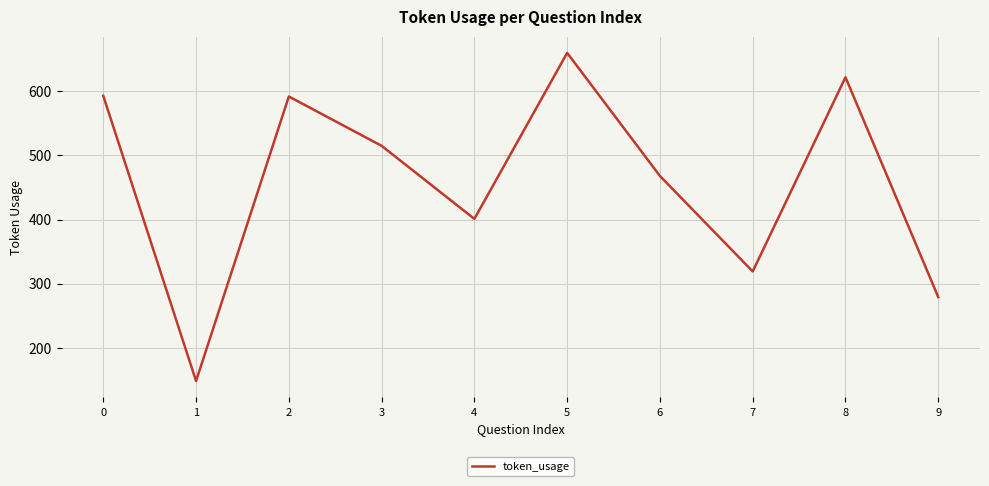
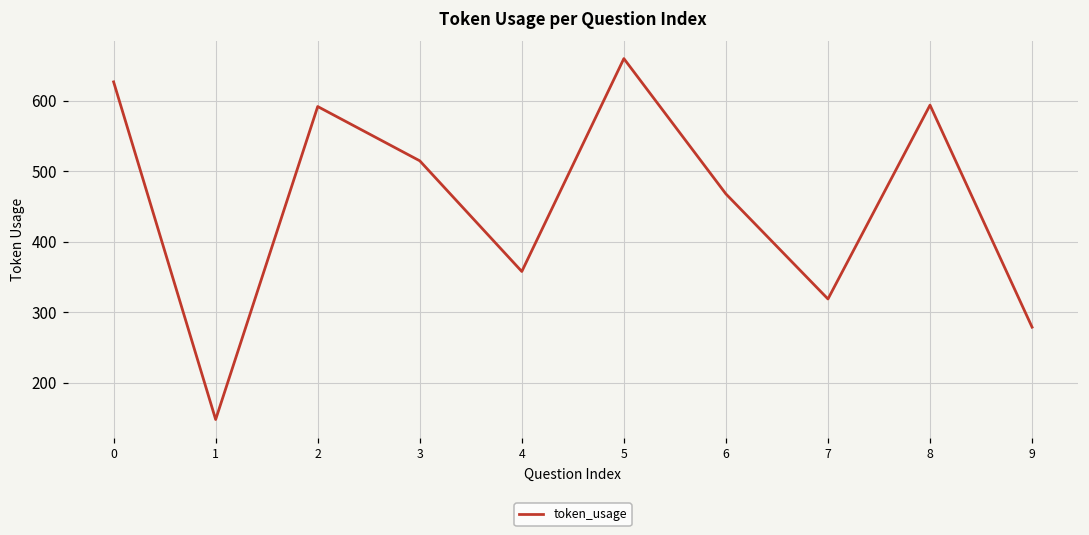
0: 590 -> 630
4: 400 -> 360
8: 620 -> 590
